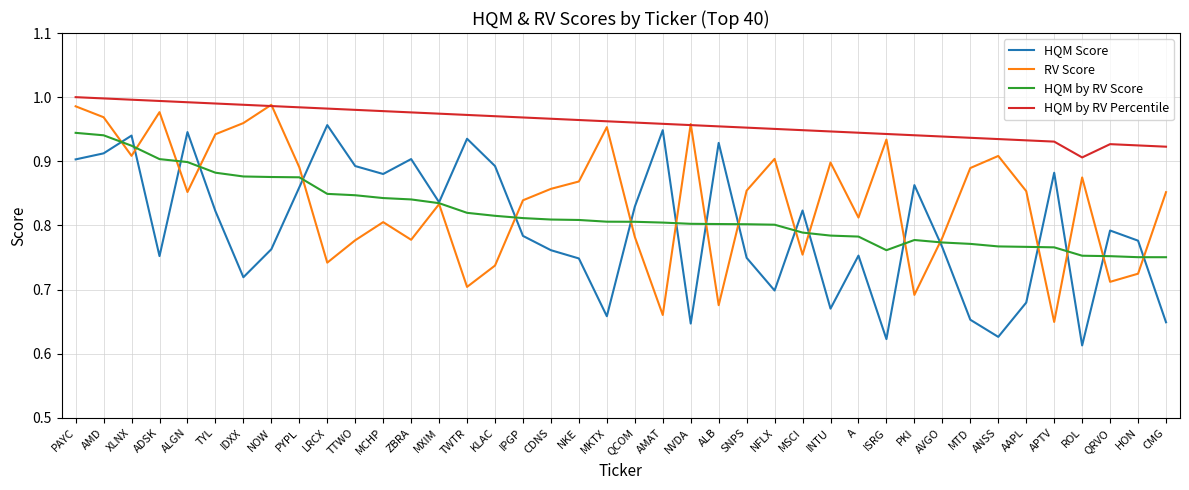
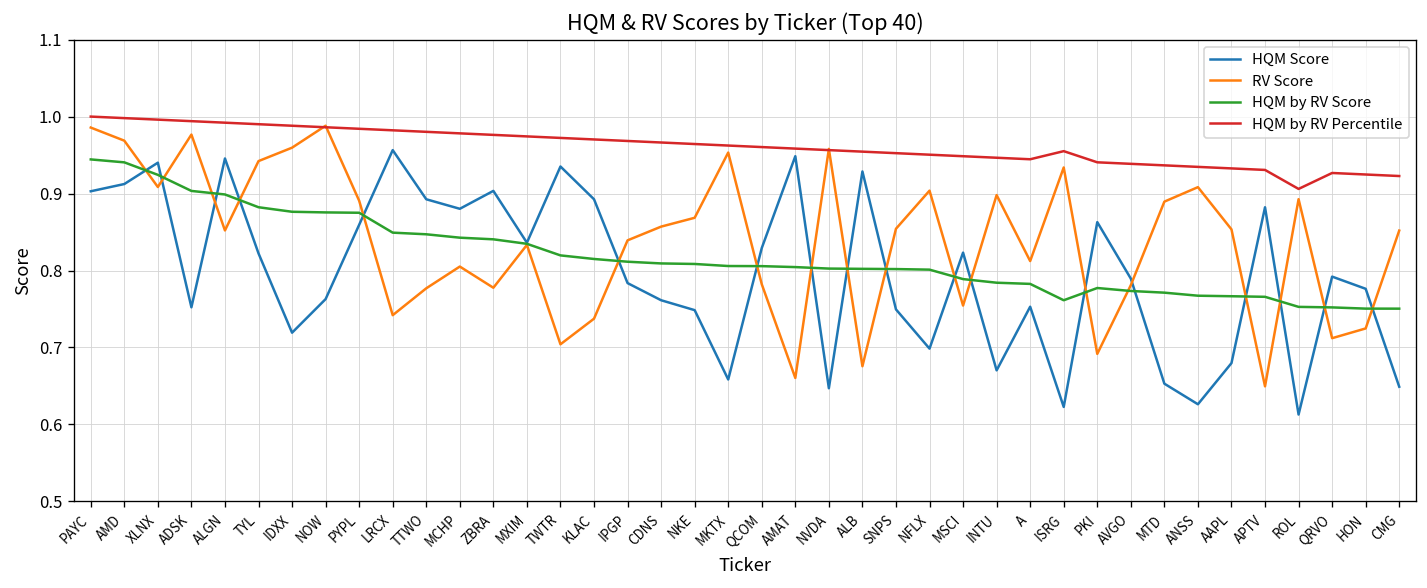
HQM by RV Percentile, ISRG: 0.94 -> 0.96
HQM Score, AVGO: 0.77 -> 0.79
RV Score, ROL: 0.87 -> 0.89
